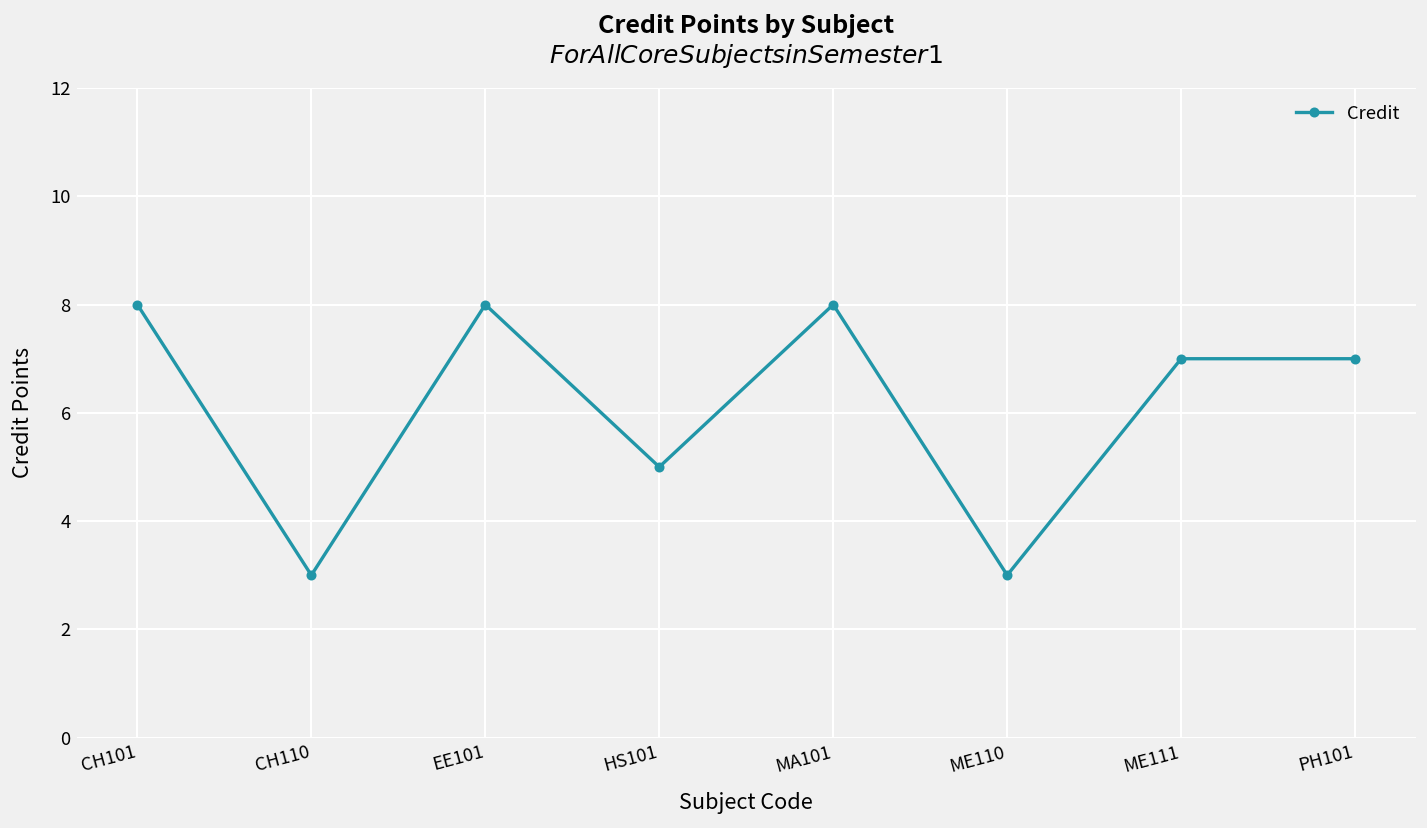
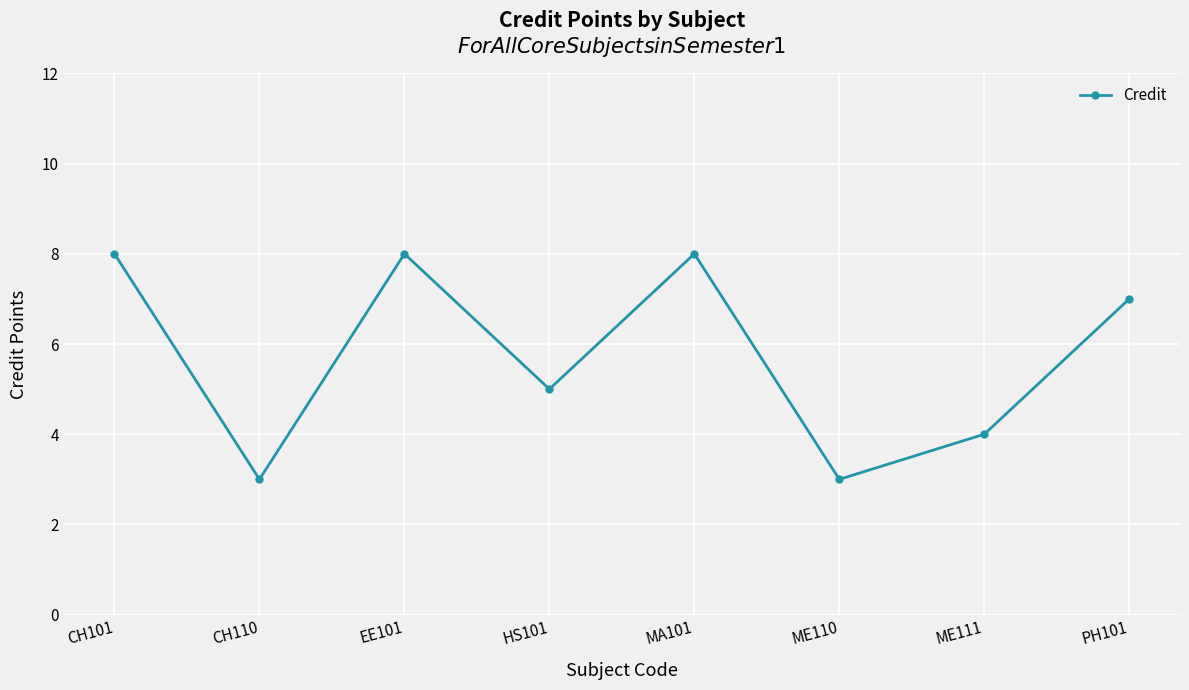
ME111: 7 -> 4
